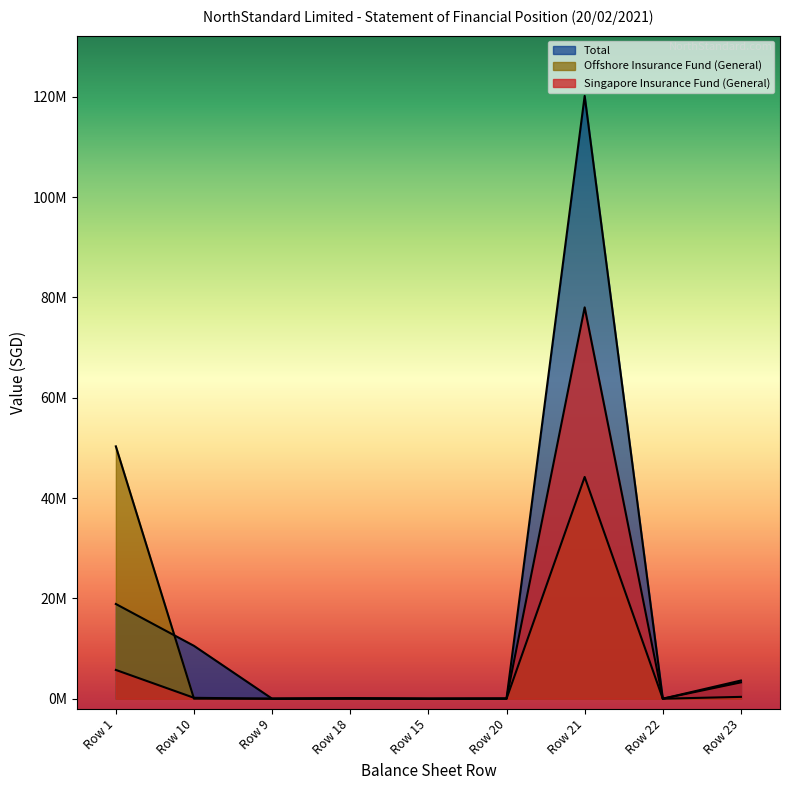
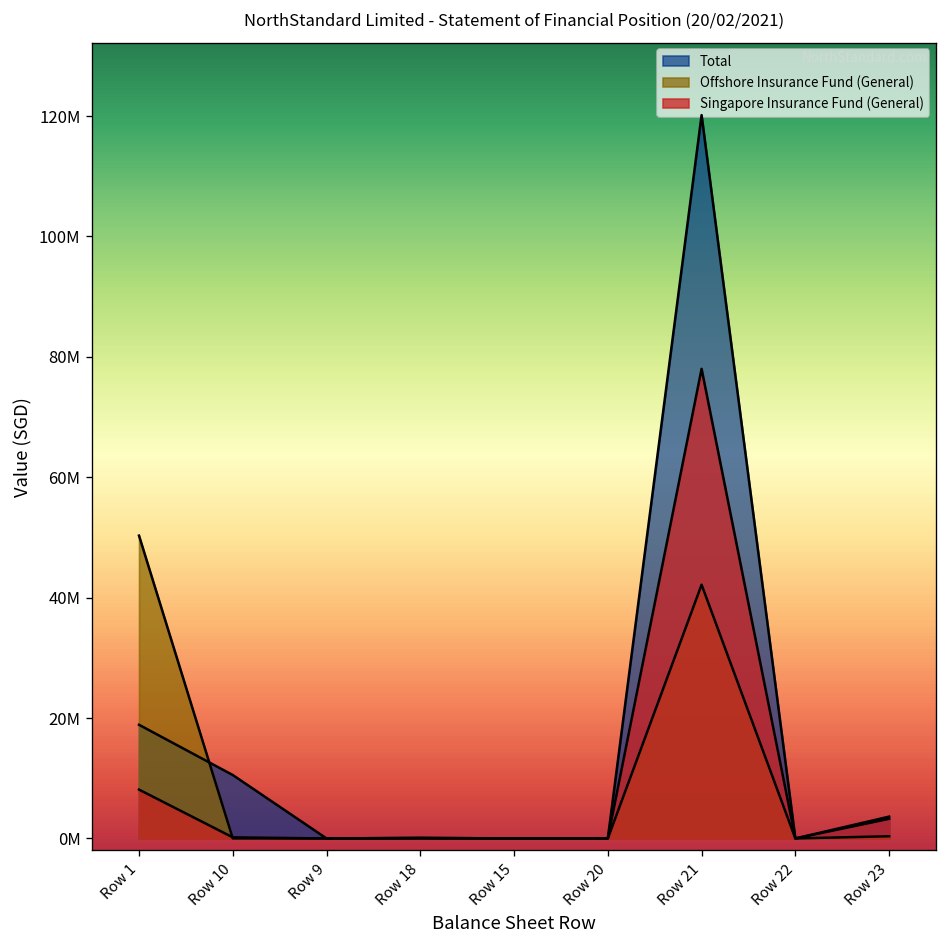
Singapore Insurance Fund (General), Row 1: 6000000 -> 8000000
Offshore Insurance Fund (General), Row 21: 44000000 -> 42000000
